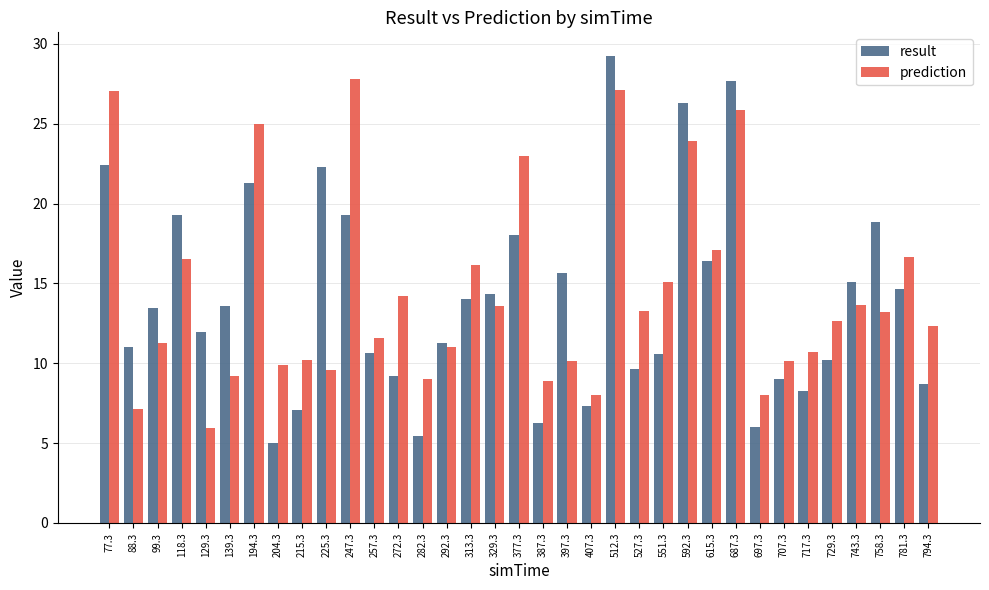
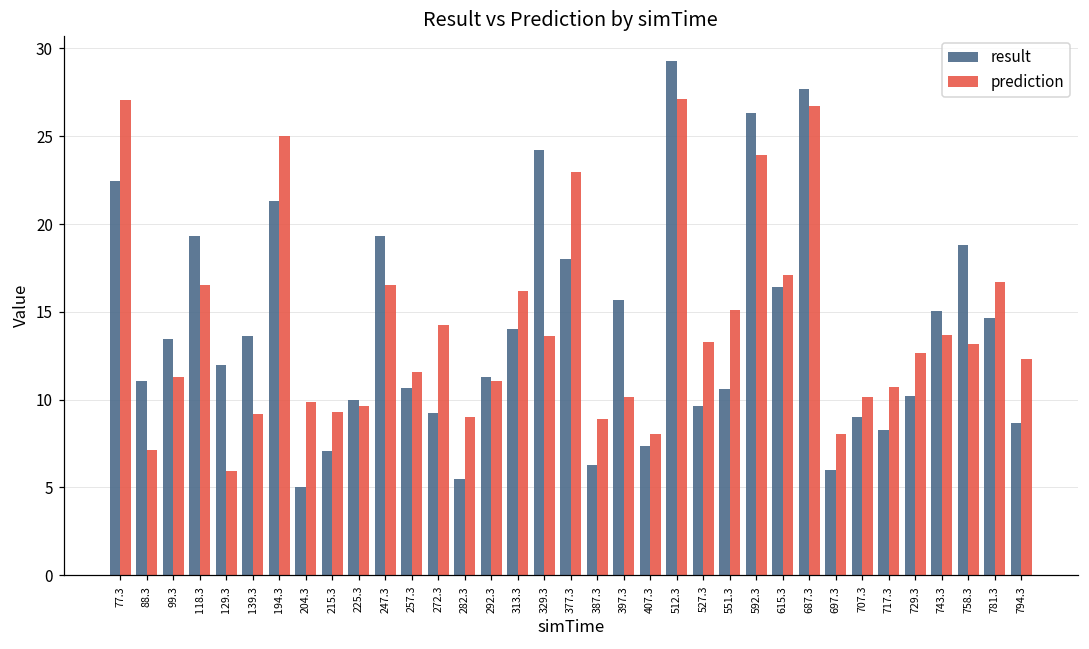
prediction, 215.3: 10.2 -> 9.3
result, 225.3: 22.3 -> 10.0
prediction, 247.3: 27.8 -> 16.5
result, 329.3: 14.3 -> 24.2
prediction, 687.3: 25.9 -> 26.7
